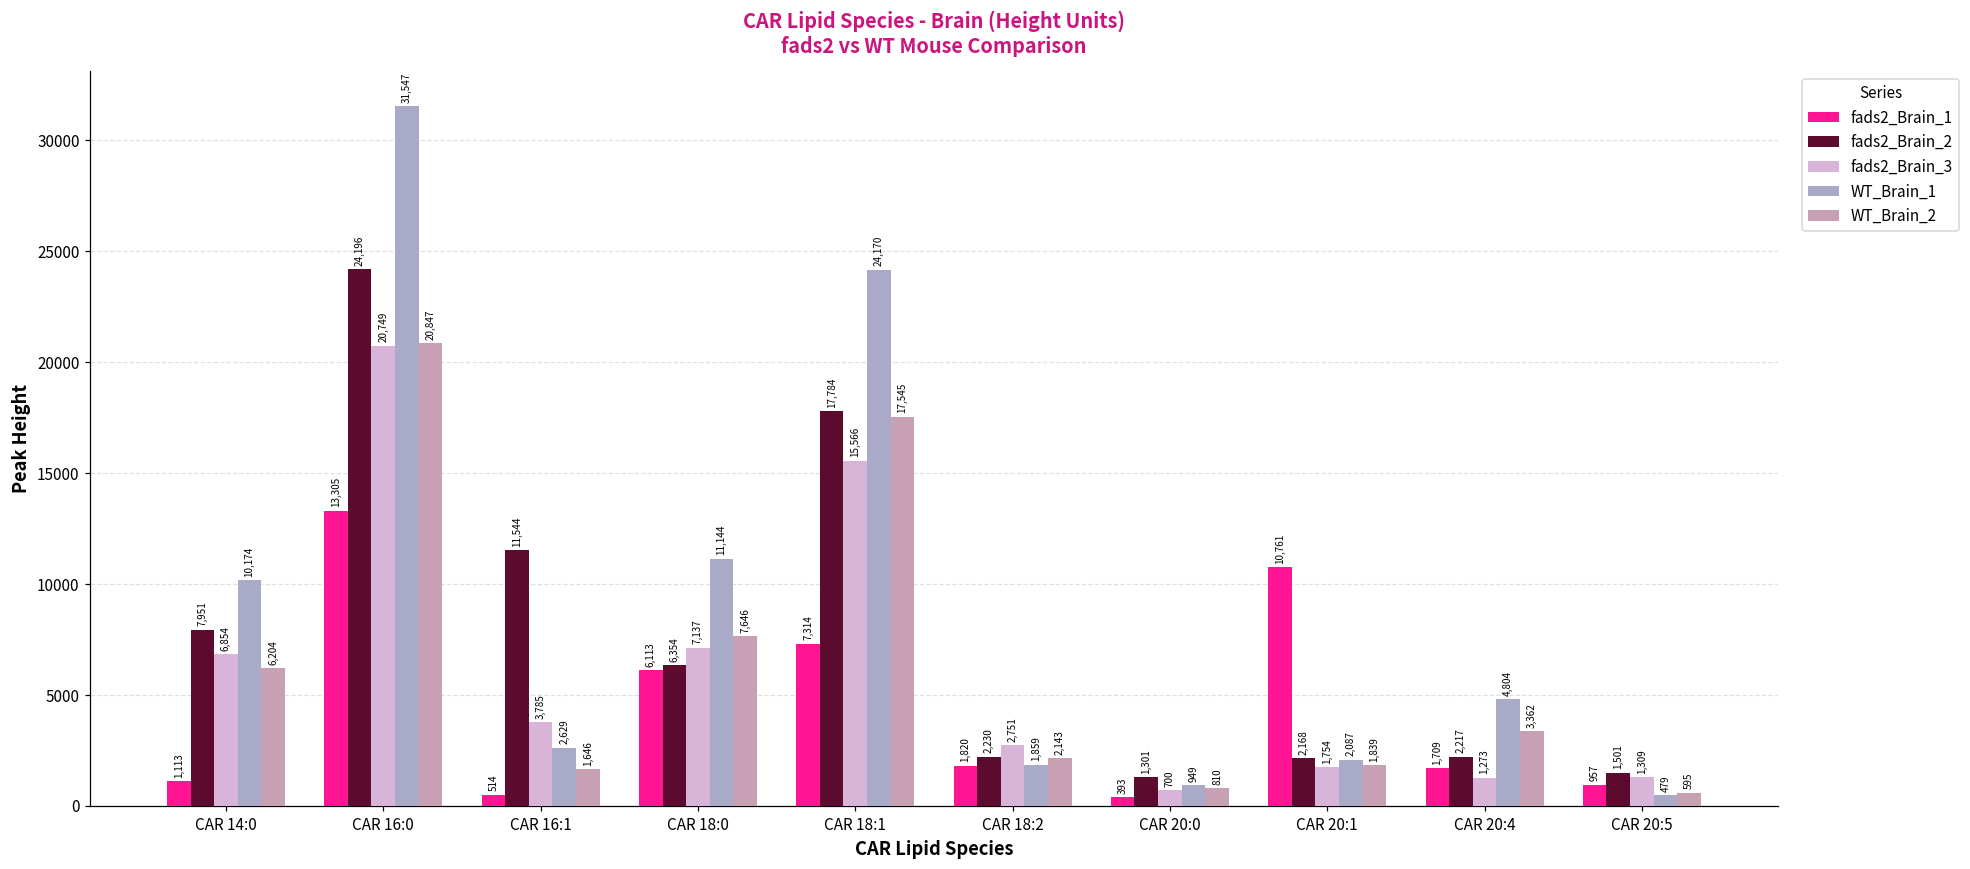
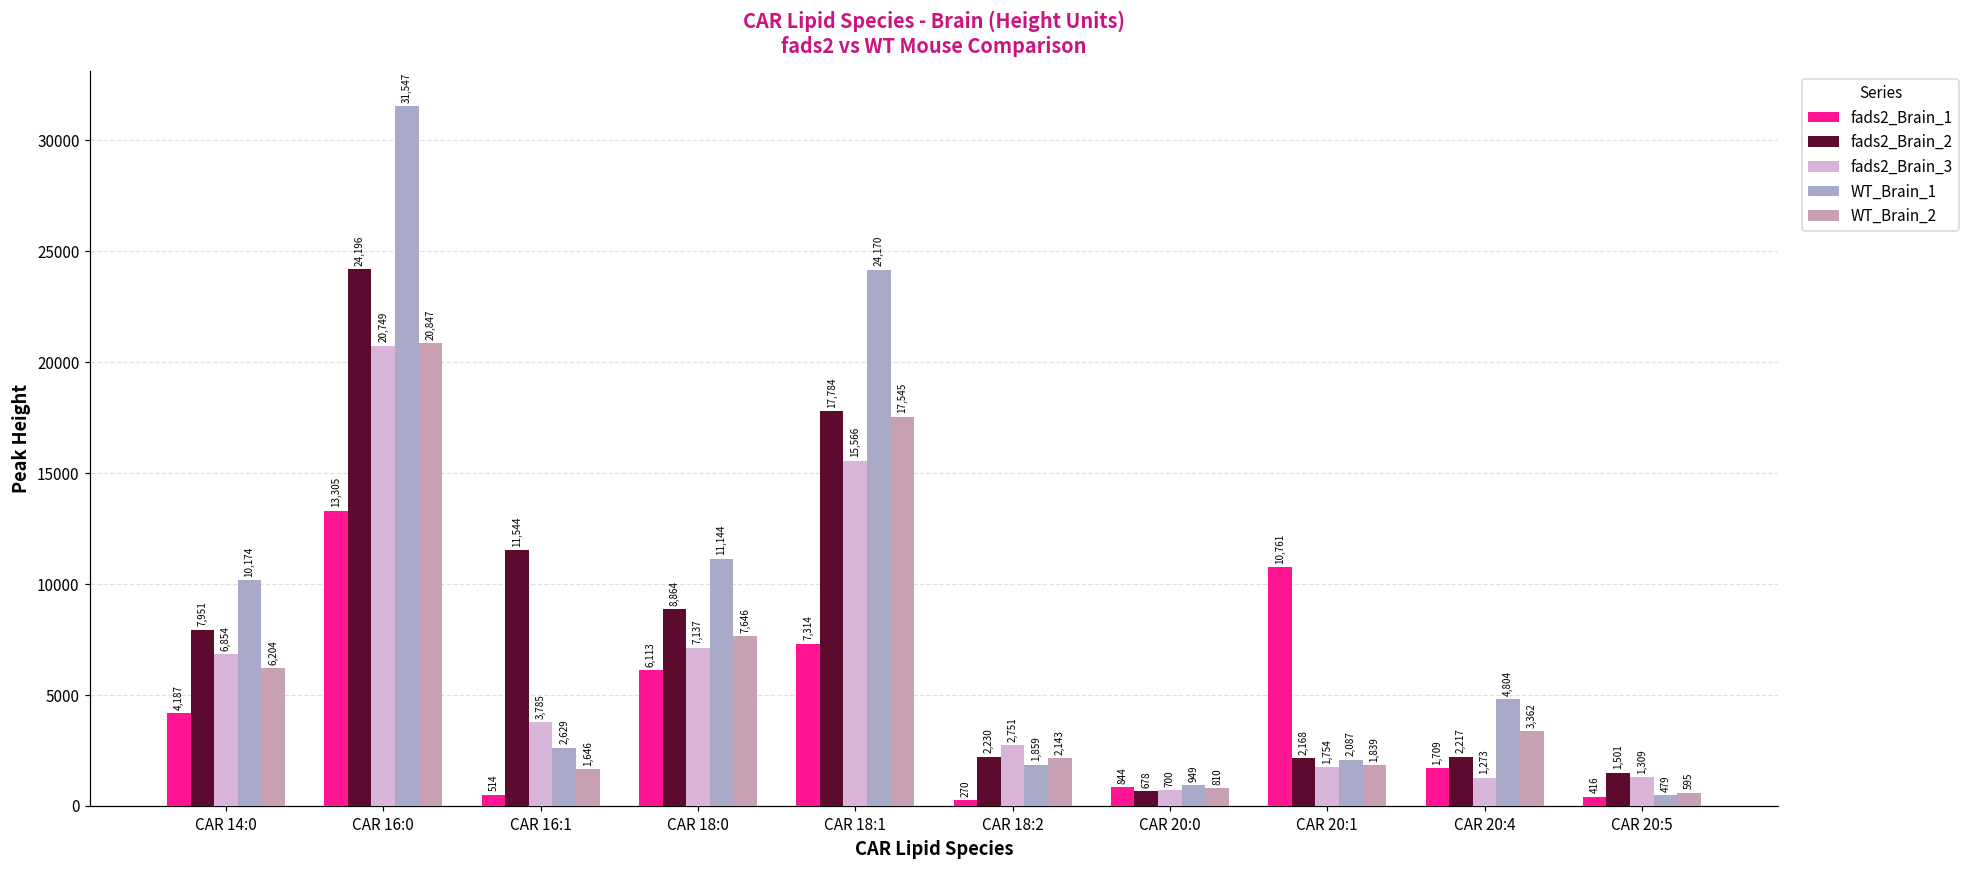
fads2_Brain_1, CAR 14:0: 1,113 -> 4,187
fads2_Brain_2, CAR 18:0: 6,354 -> 8,864
fads2_Brain_1, CAR 18:2: 1,820 -> 270
fads2_Brain_1, CAR 20:0: 393 -> 844
fads2_Brain_2, CAR 20:0: 1,301 -> 678
fads2_Brain_1, CAR 20:5: 957 -> 416
